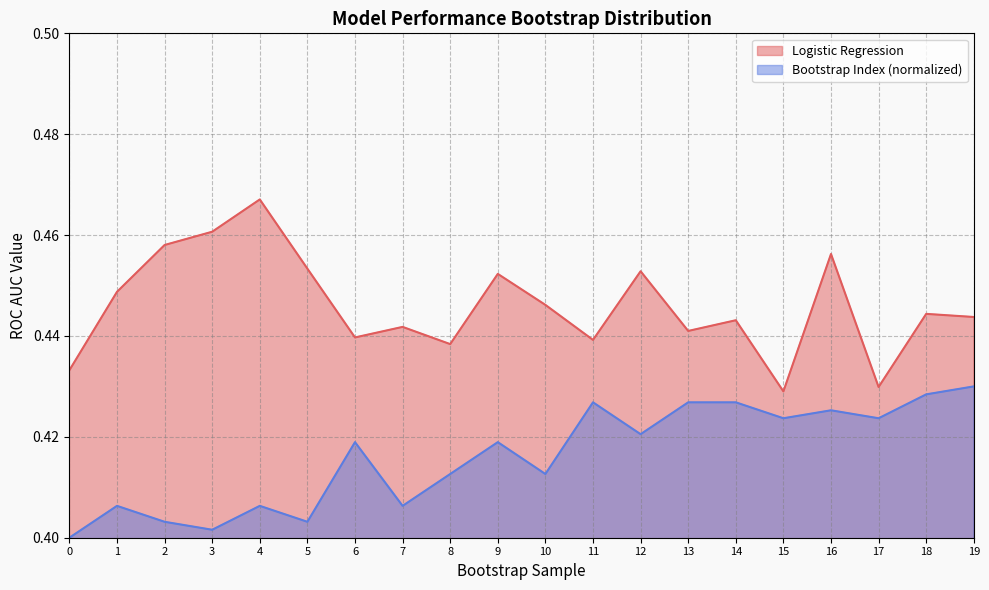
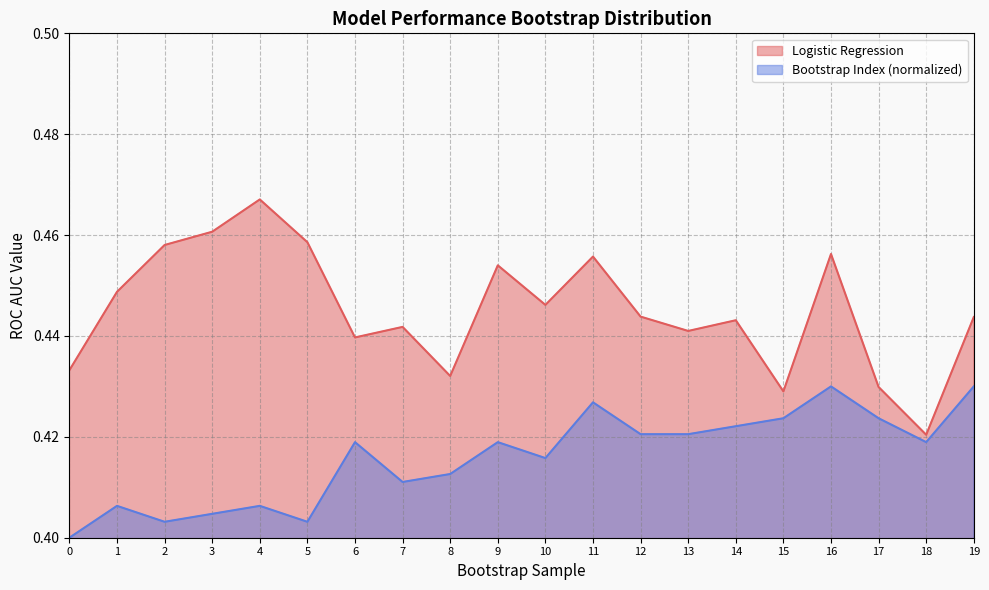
Bootstrap Index (normalized), 3: 0.402 -> 0.405
Logistic Regression, 5: 0.453 -> 0.459
Bootstrap Index (normalized), 7: 0.406 -> 0.411
Logistic Regression, 8: 0.438 -> 0.432
Logistic Regression, 9: 0.452 -> 0.454
Bootstrap Index (normalized), 10: 0.413 -> 0.416
Logistic Regression, 11: 0.439 -> 0.456
Logistic Regression, 12: 0.453 -> 0.444
Bootstrap Index (normalized), 13: 0.427 -> 0.421
Bootstrap Index (normalized), 14: 0.427 -> 0.422
Bootstrap Index (normalized), 16: 0.425 -> 0.430
Logistic Regression, 18: 0.444 -> 0.420
Bootstrap Index (normalized), 18: 0.428 -> 0.419
